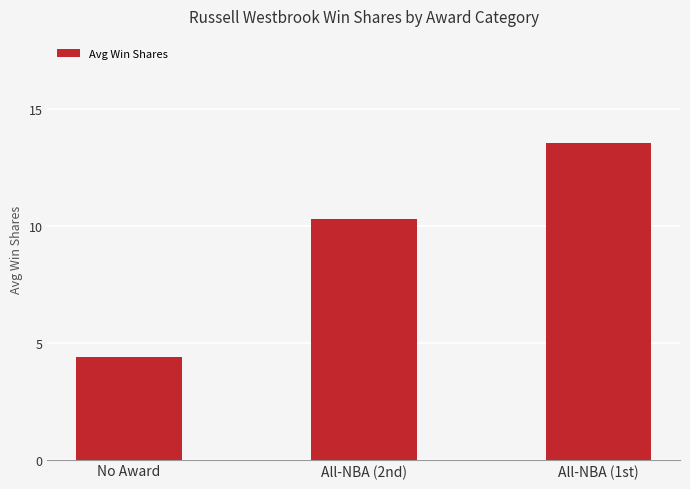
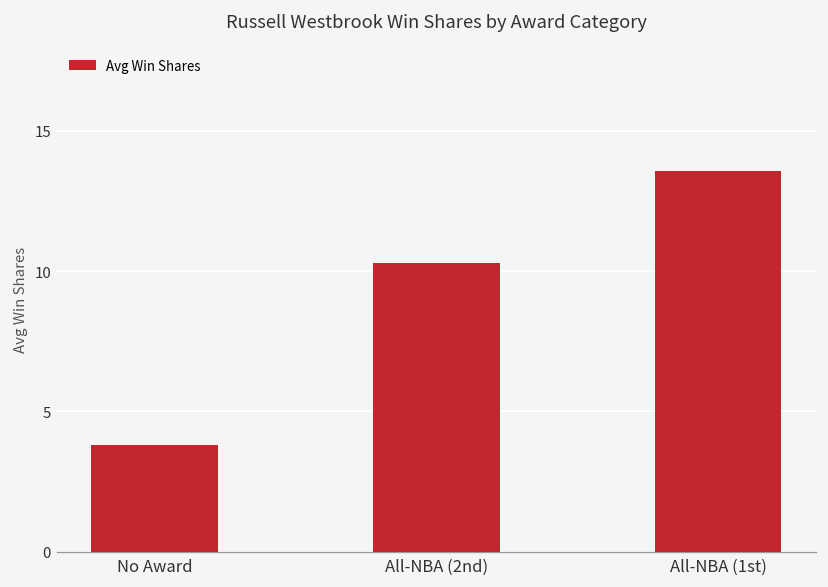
No Award: 4.4 -> 3.8
